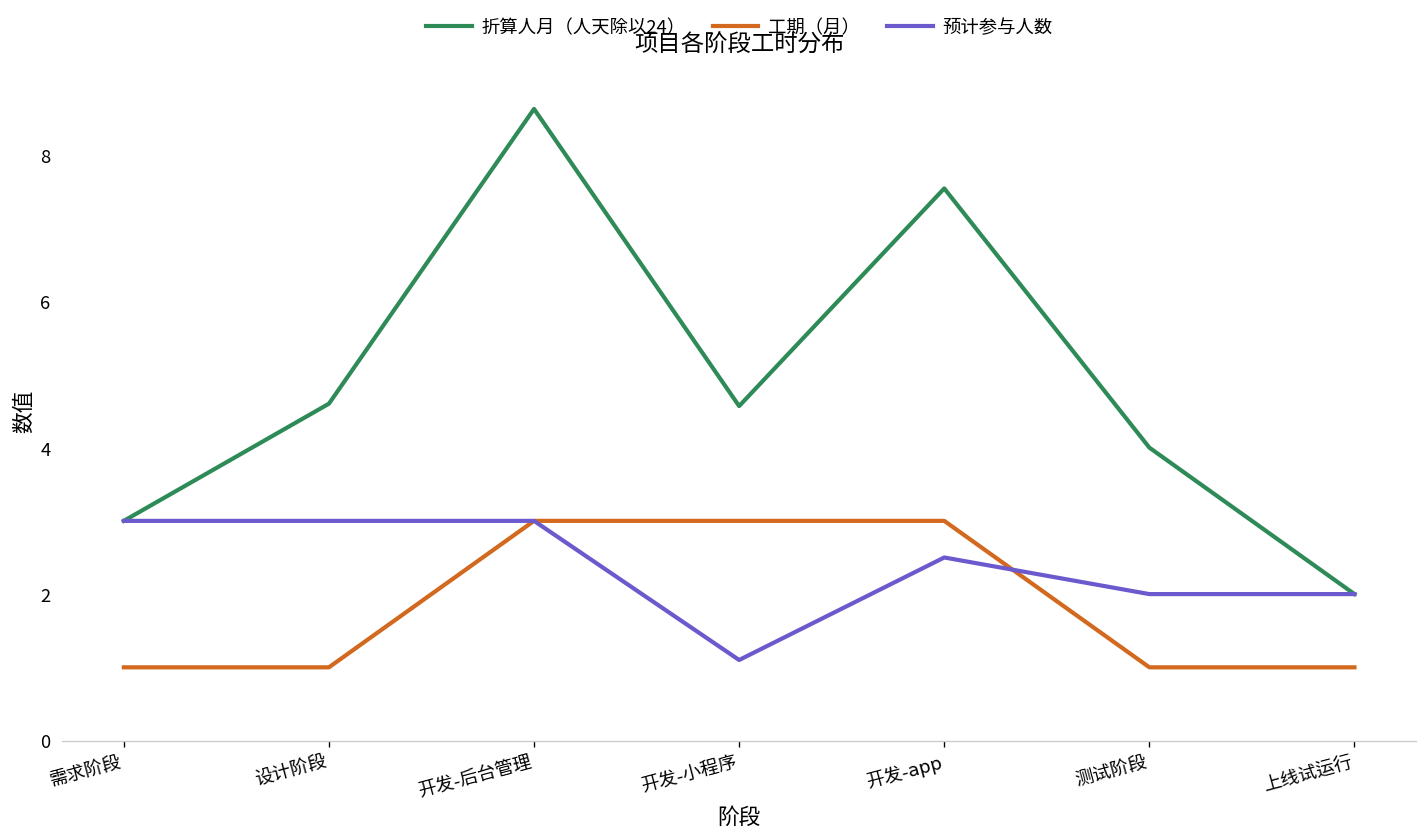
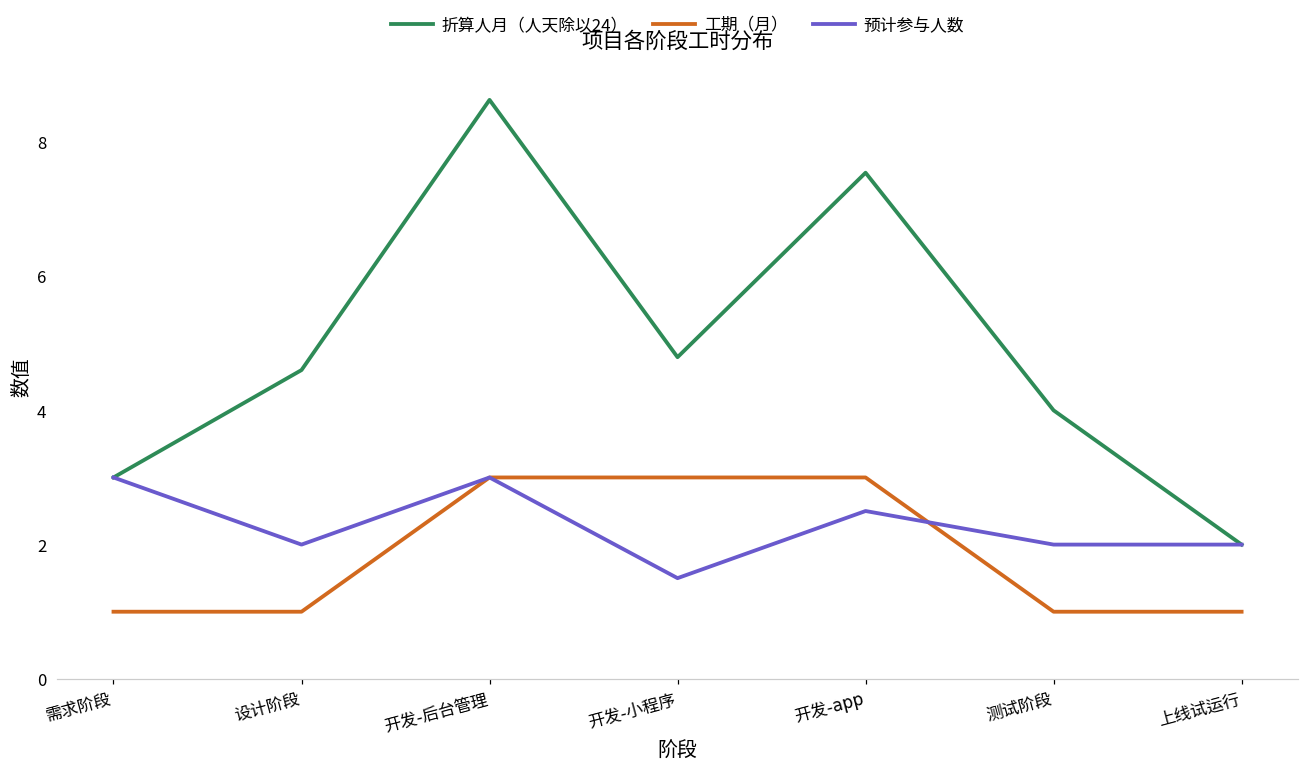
预计参与人数, 设计阶段: 3 -> 2
折算人月（人天除以24）, 开发-小程序: 4.6 -> 4.8
预计参与人数, 开发-小程序: 1.1 -> 1.5
